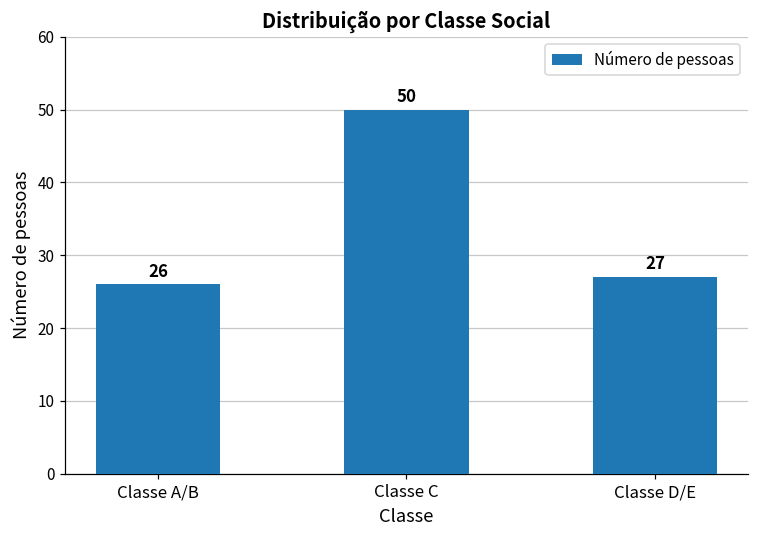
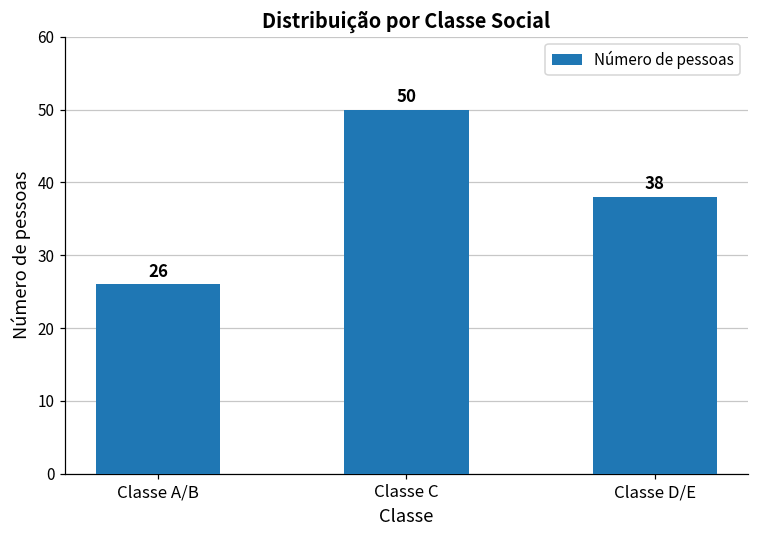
Classe D/E: 27 -> 38
